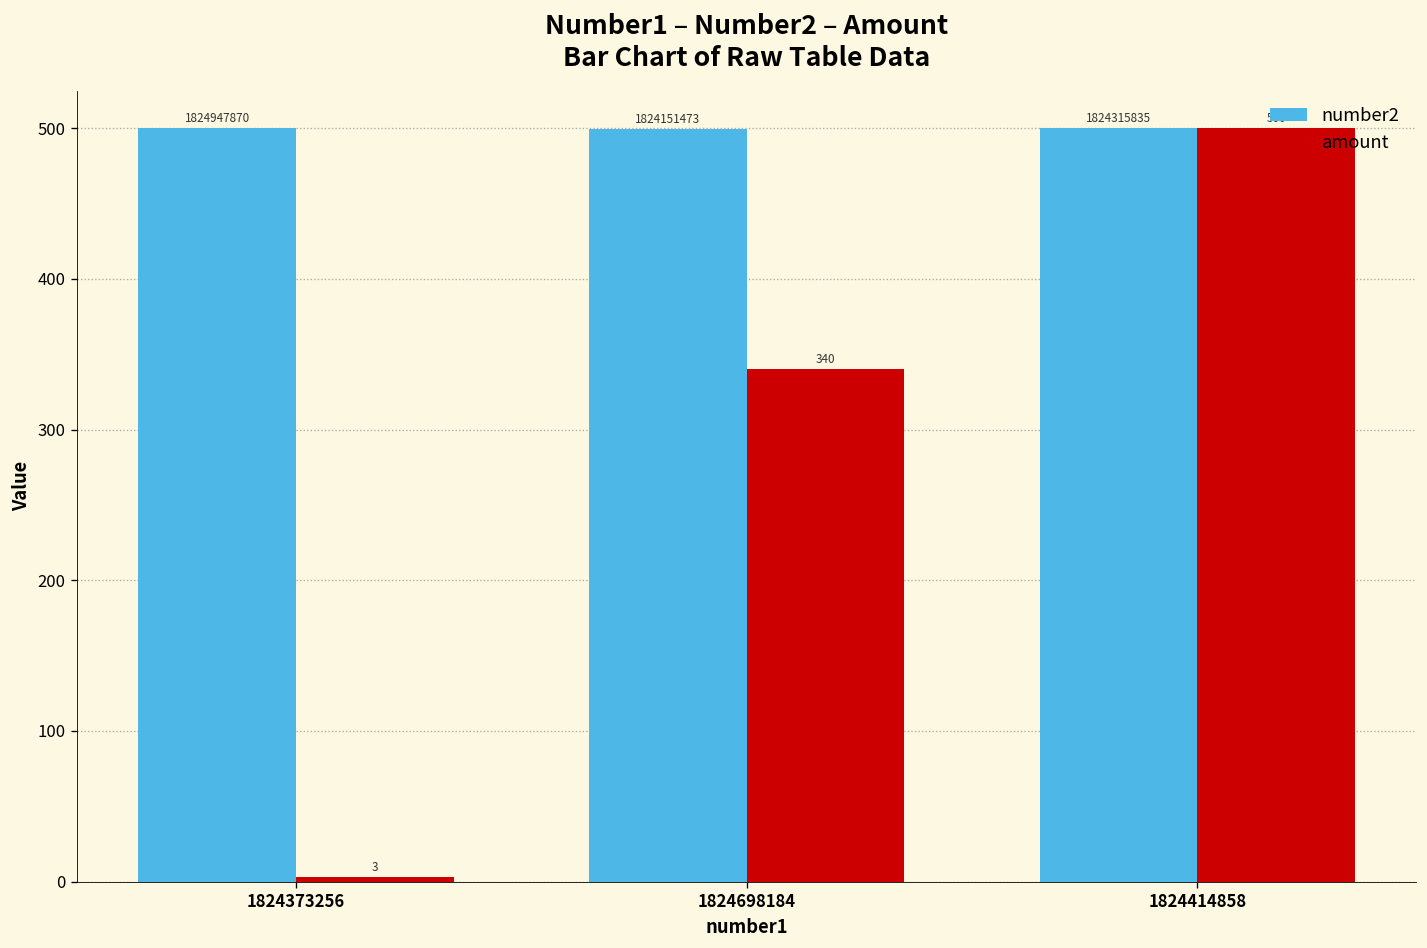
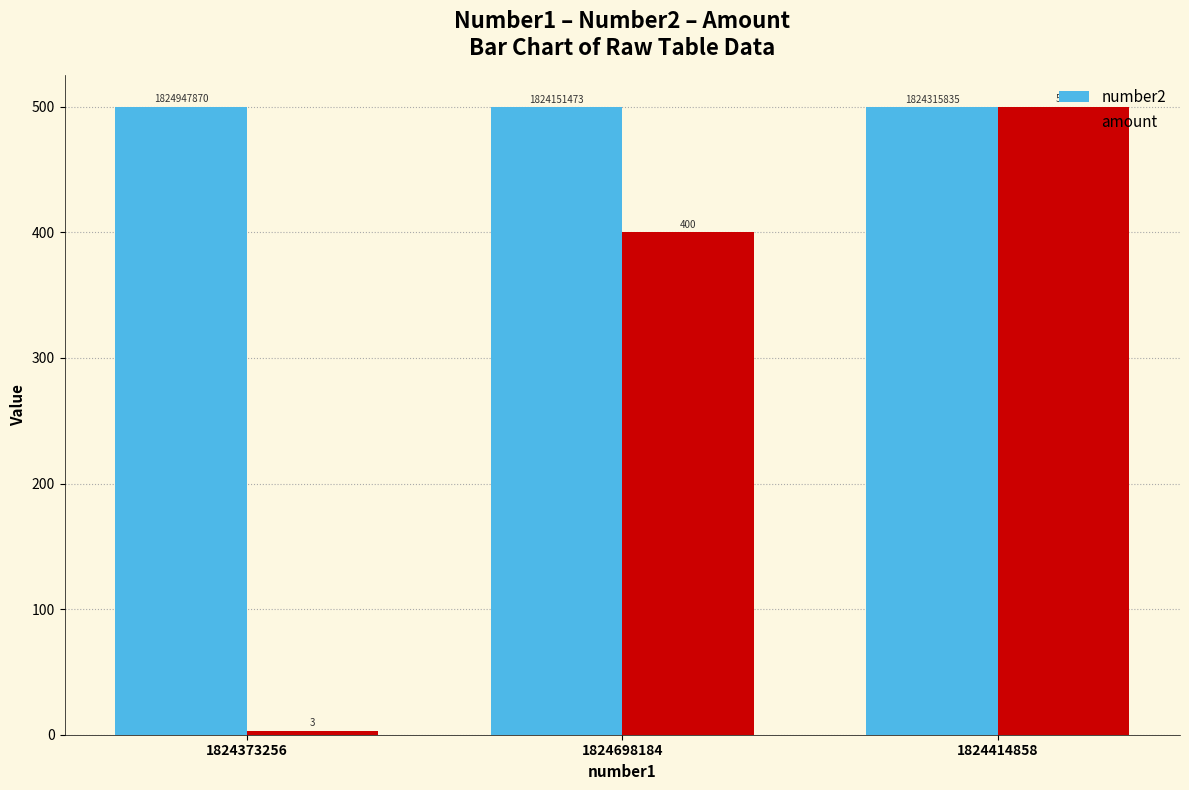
amount, 1824698184: 340 -> 400
